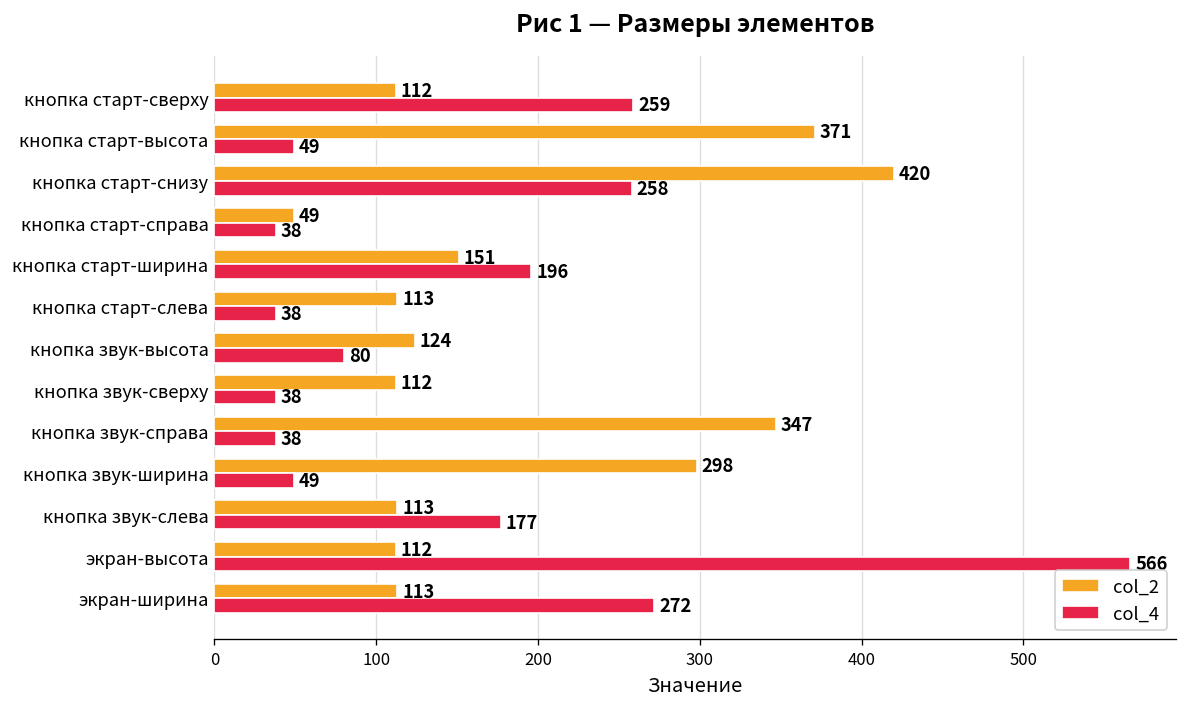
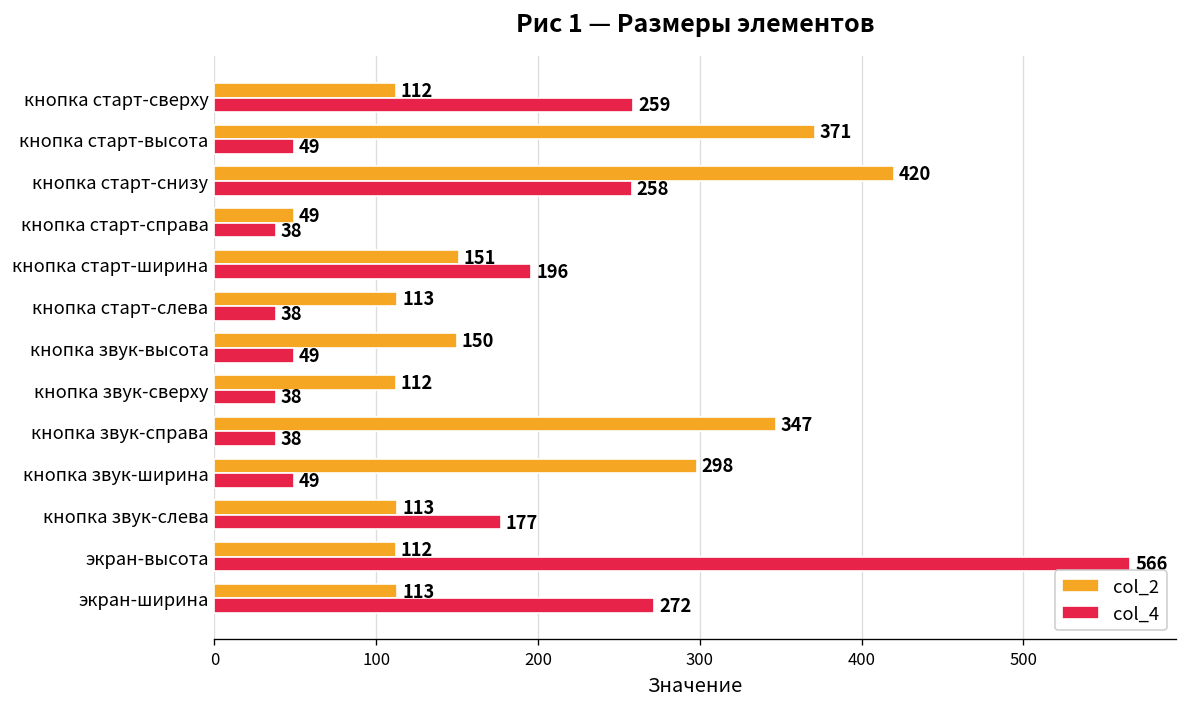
col_2, кнопка звук-высота: 124 -> 150
col_4, кнопка звук-высота: 80 -> 49
